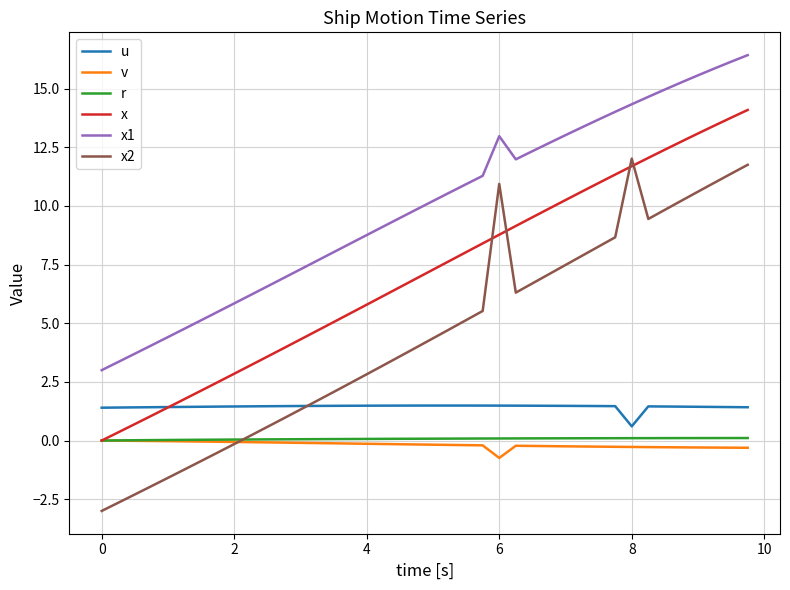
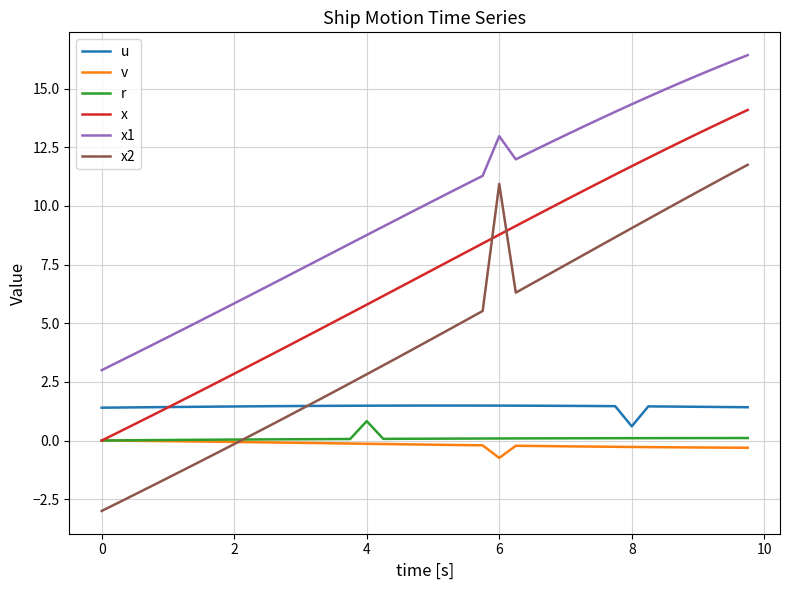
r, 4: 0.1 -> 0.8
x2, 8: 12.0 -> 9.1
